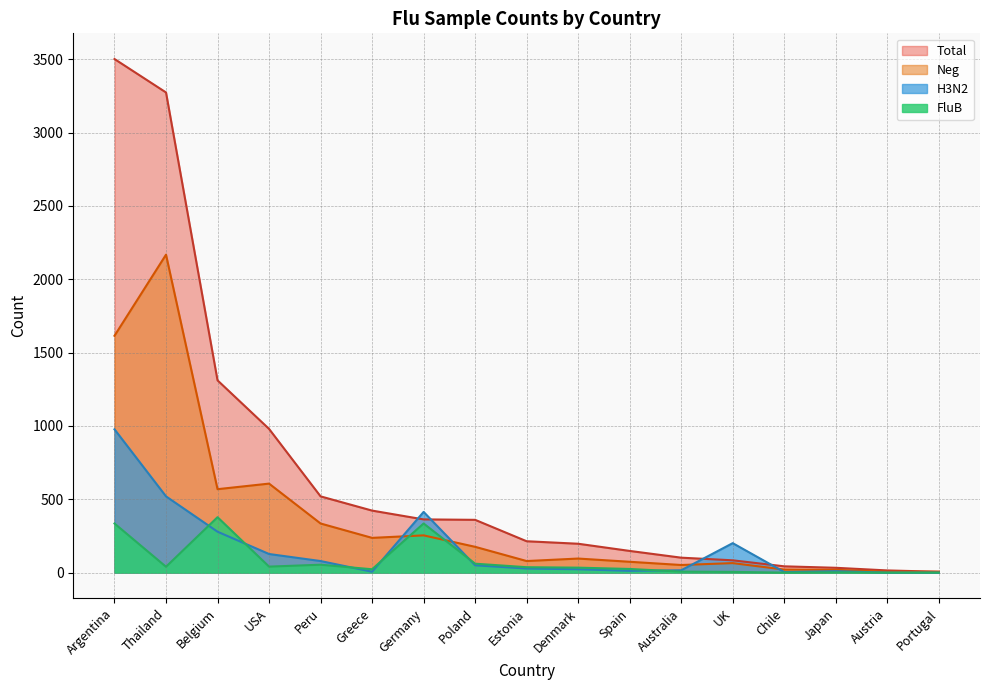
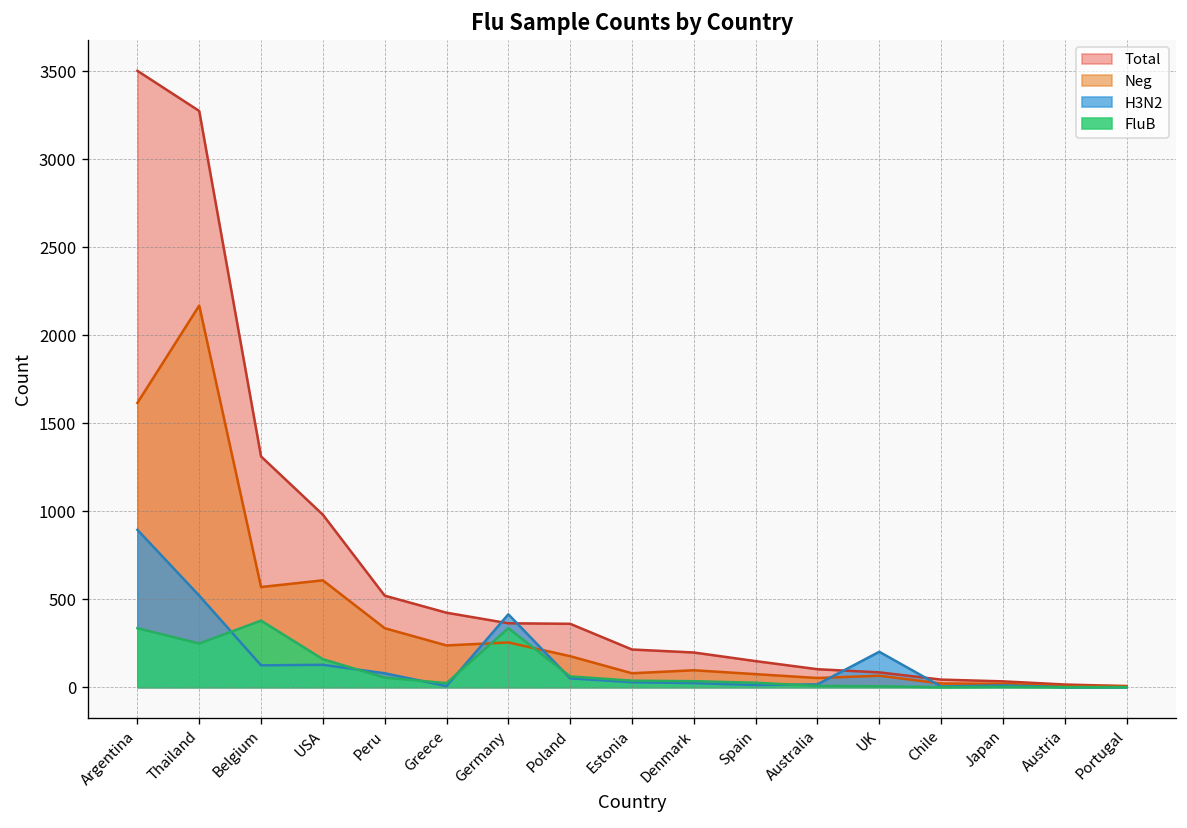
H3N2, Argentina: 980 -> 890
FluB, Thailand: 40 -> 250
H3N2, Belgium: 280 -> 120
FluB, USA: 40 -> 160
